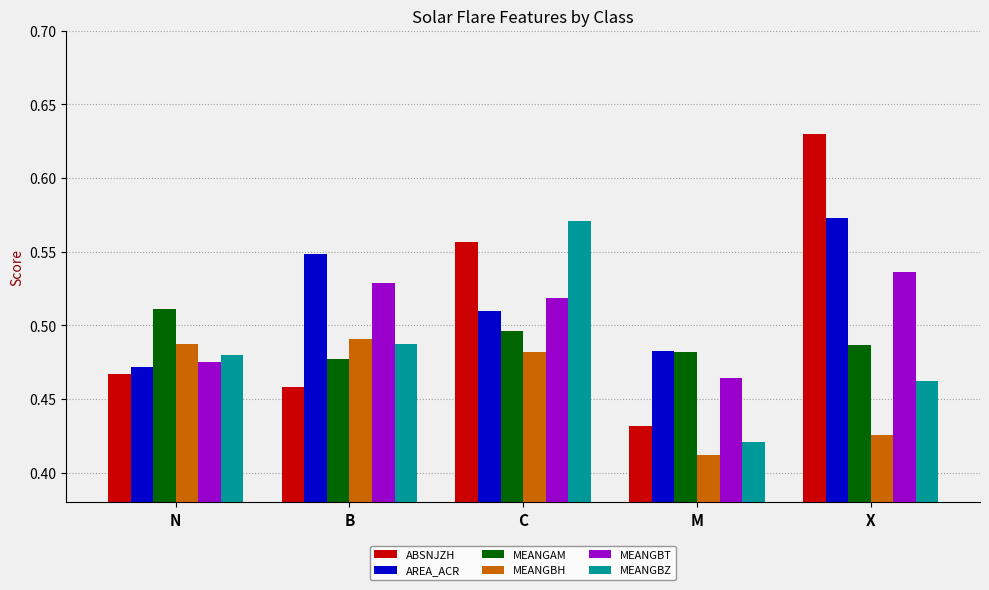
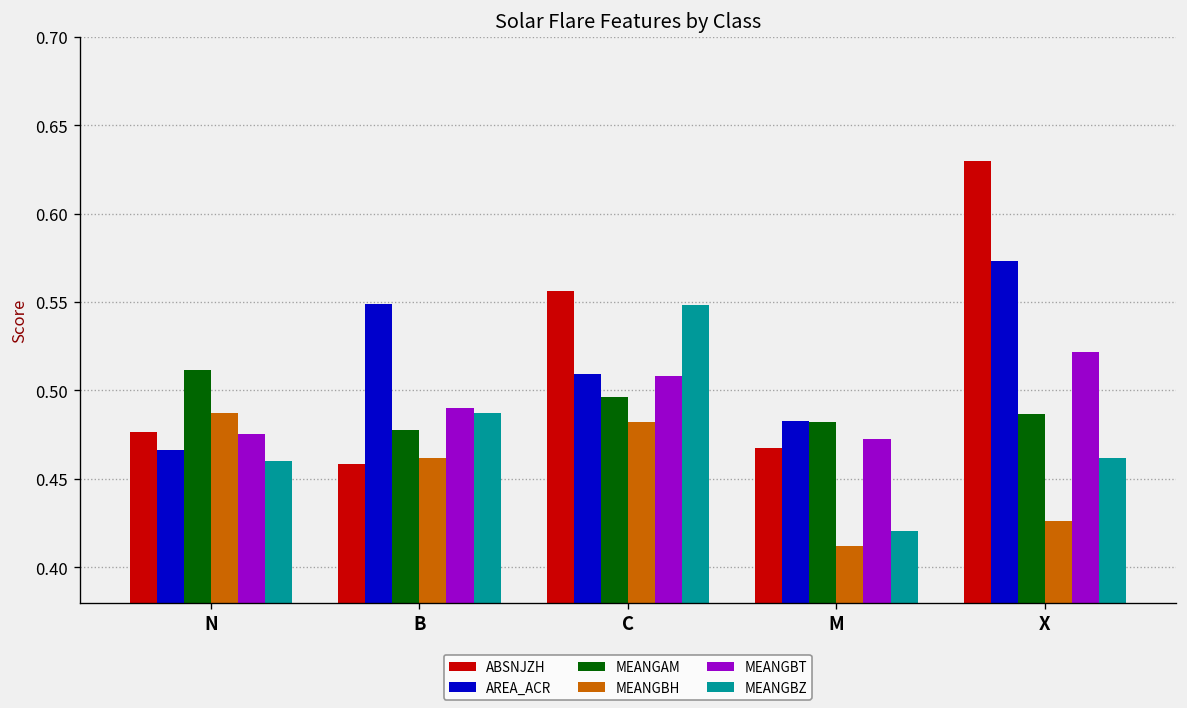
ABSNJZH, N: 0.467 -> 0.476
AREA_ACR, N: 0.472 -> 0.467
MEANGBZ, N: 0.480 -> 0.460
MEANGBH, B: 0.491 -> 0.462
MEANGBT, B: 0.528 -> 0.490
MEANGBT, C: 0.519 -> 0.508
MEANGBZ, C: 0.571 -> 0.548
ABSNJZH, M: 0.432 -> 0.468
MEANGBT, M: 0.465 -> 0.473
MEANGBT, X: 0.536 -> 0.522
